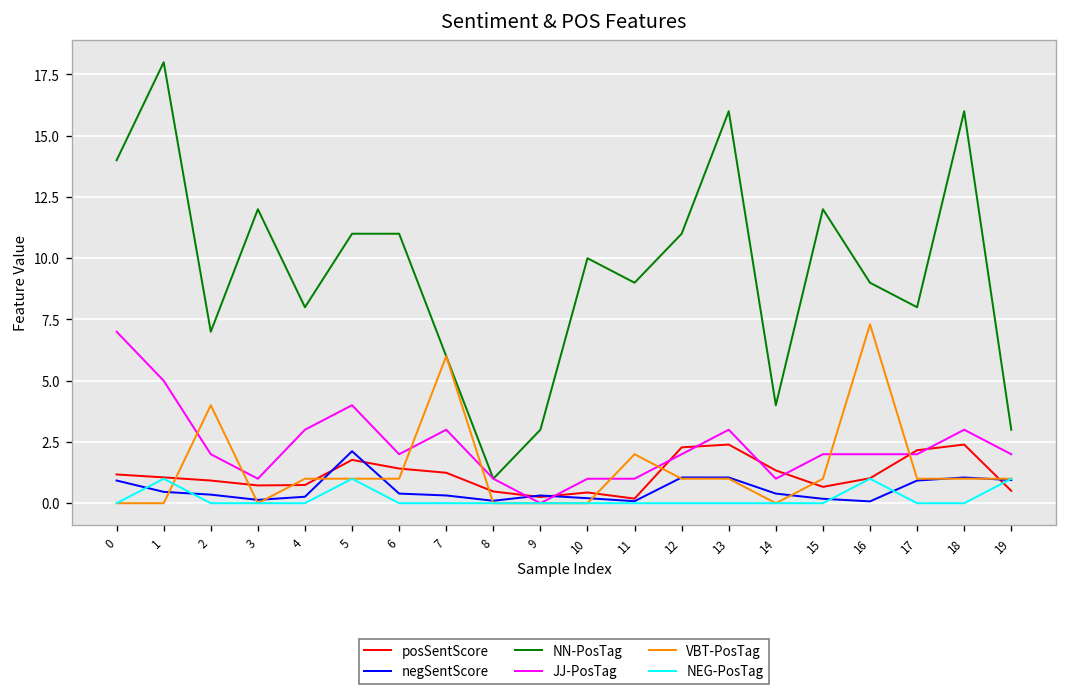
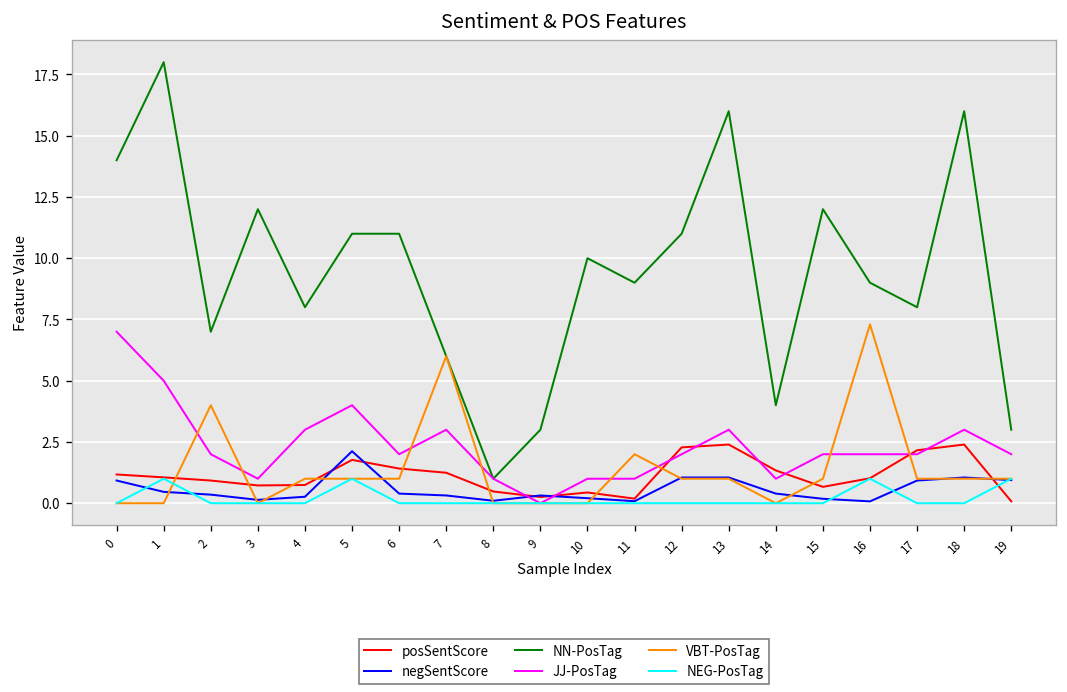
posSentScore, 19: 0.5 -> 0.1
